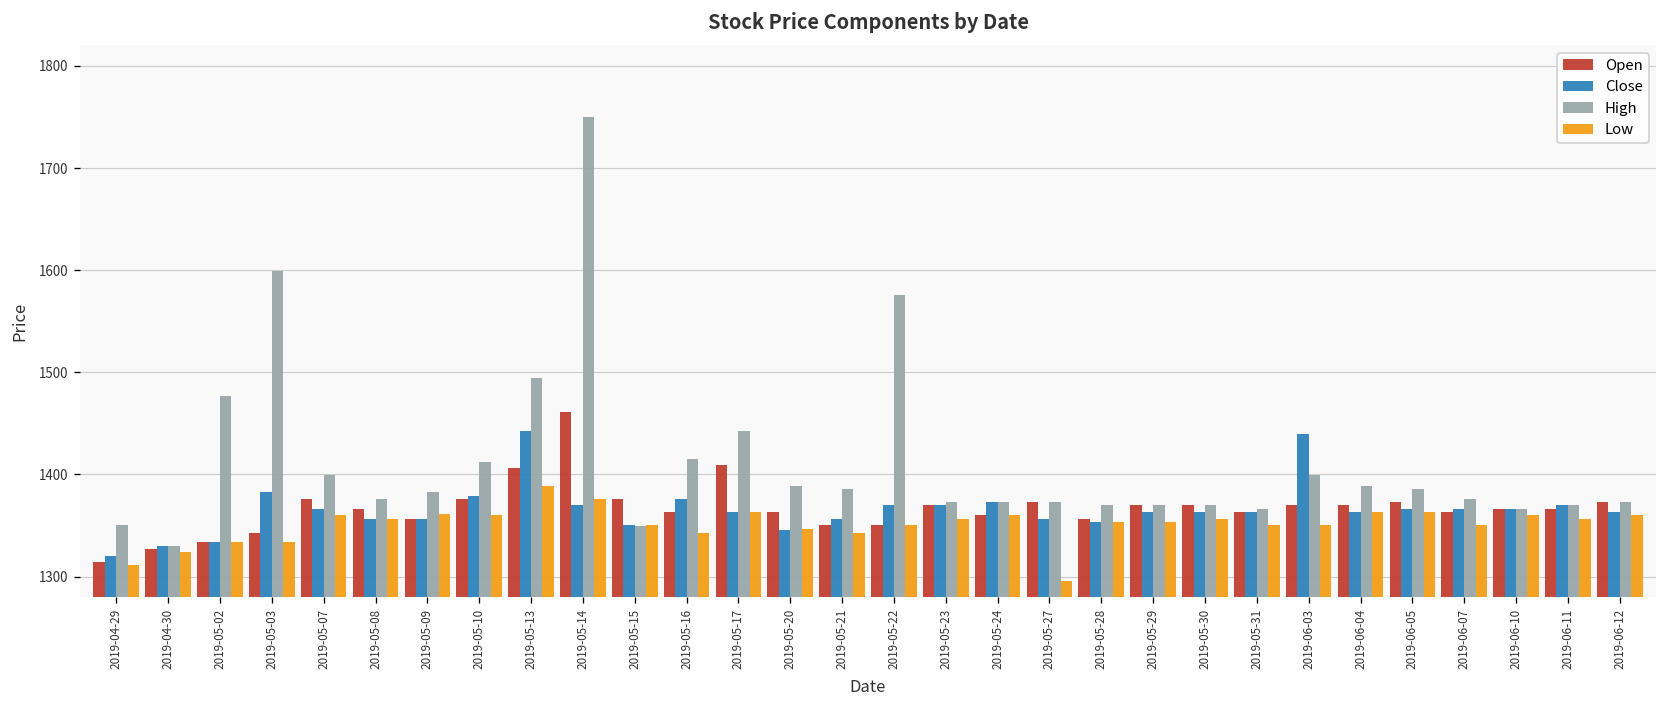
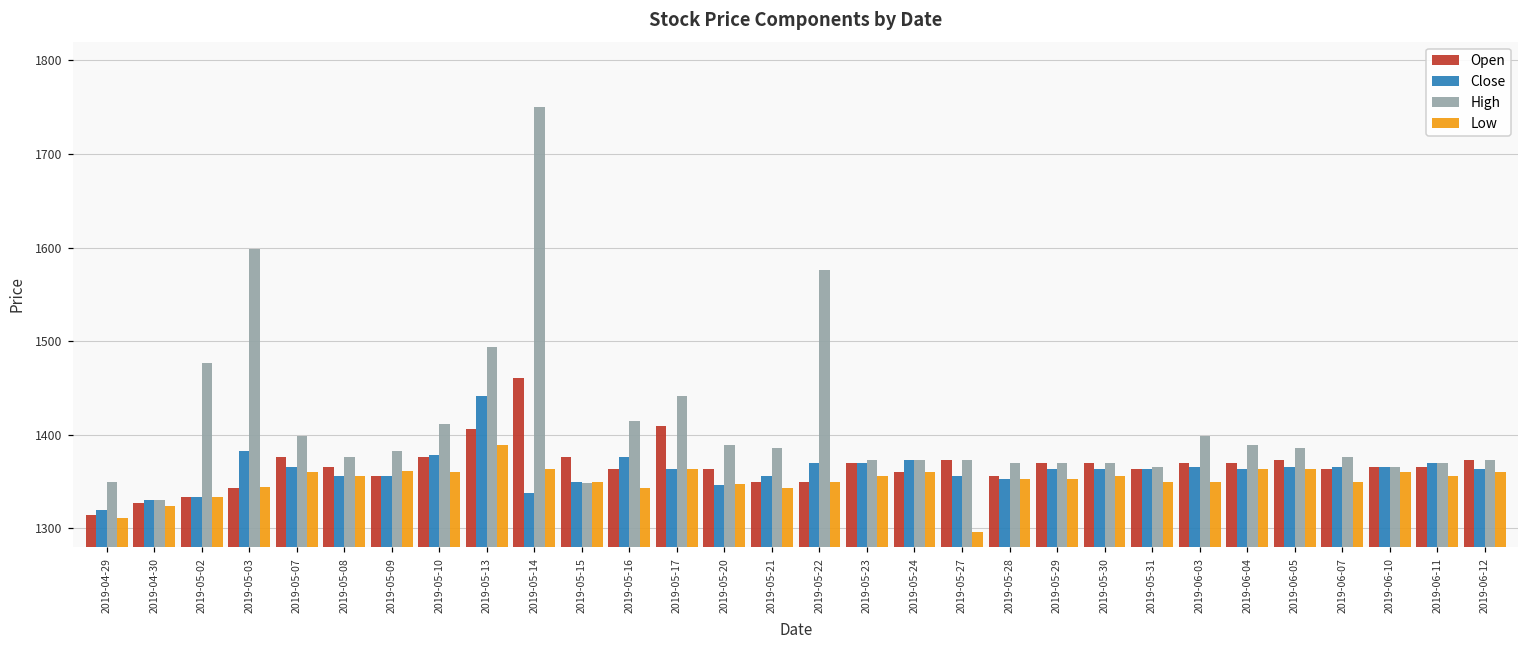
Low, 2019-05-03: 1330 -> 1340
Close, 2019-05-14: 1370 -> 1340
Low, 2019-05-14: 1380 -> 1360
Close, 2019-06-03: 1440 -> 1370
